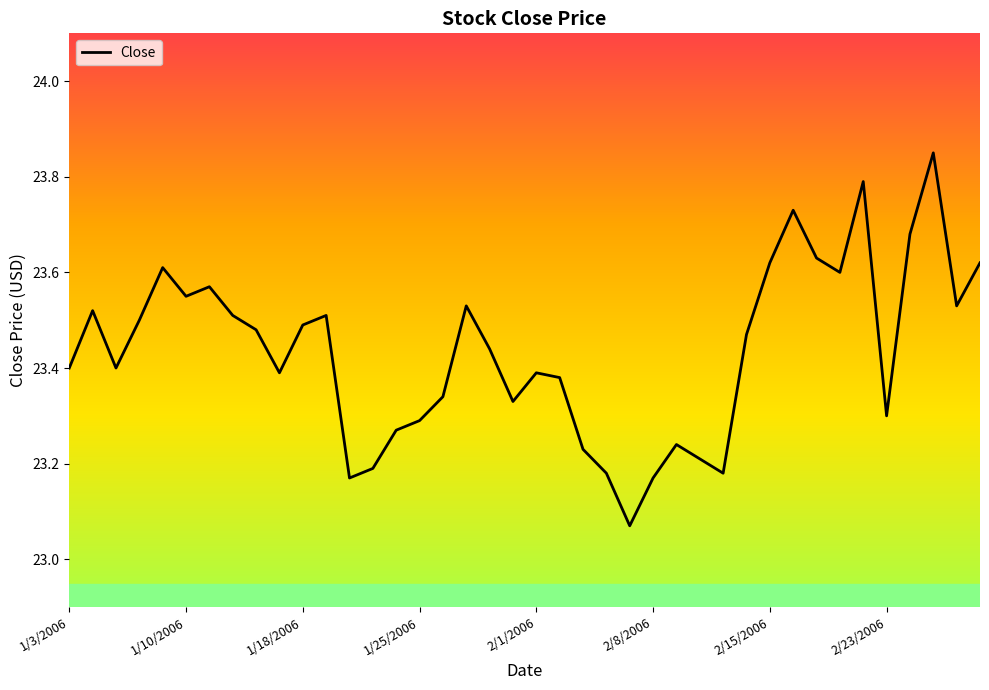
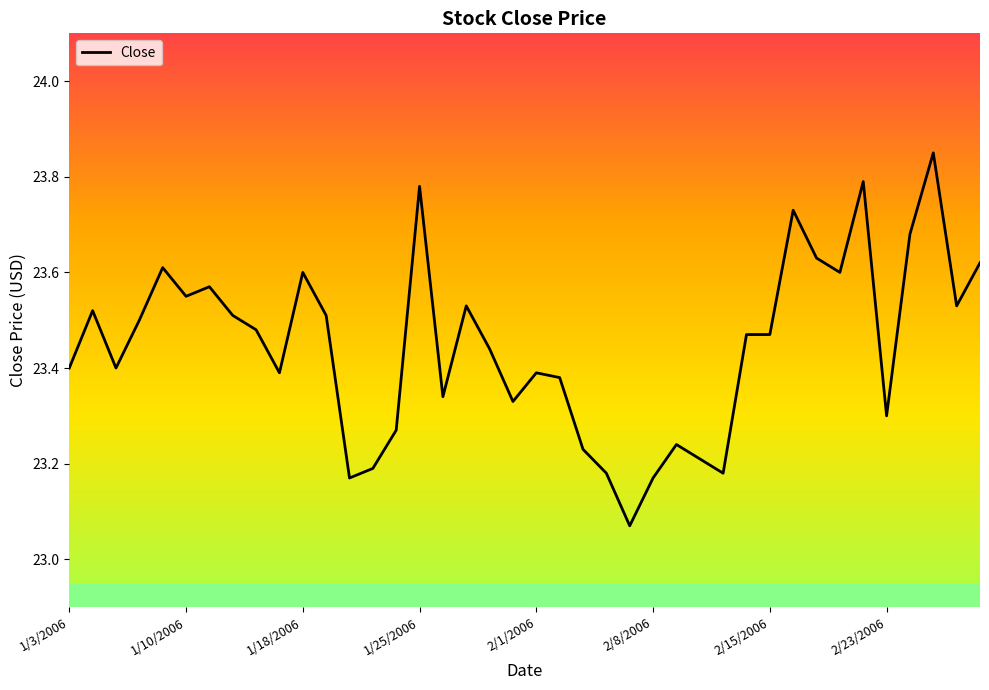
1/18/2006: 23.49 -> 23.60
1/25/2006: 23.29 -> 23.78
2/15/2006: 23.62 -> 23.47
